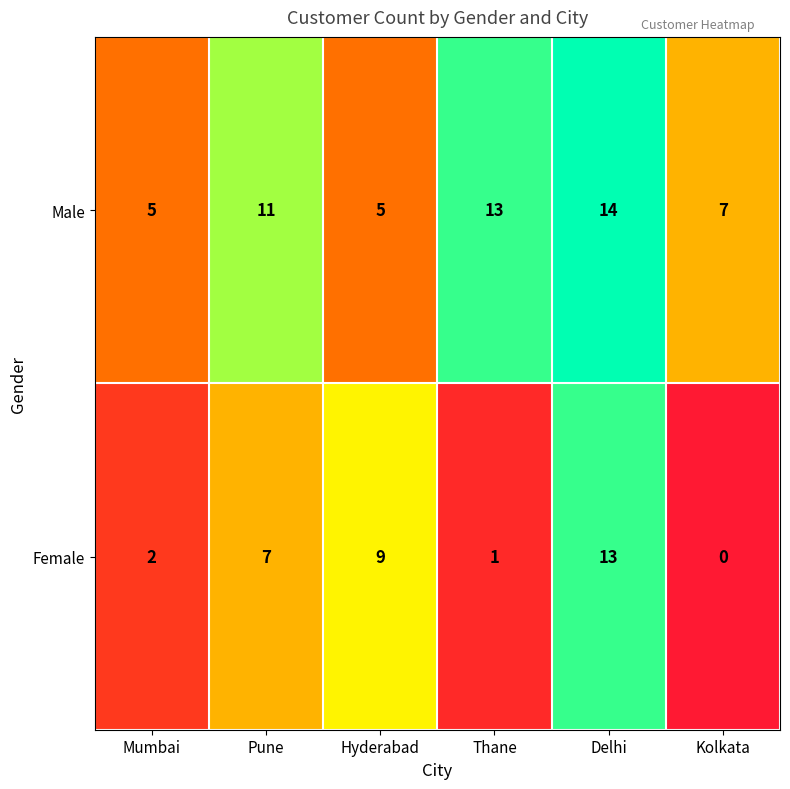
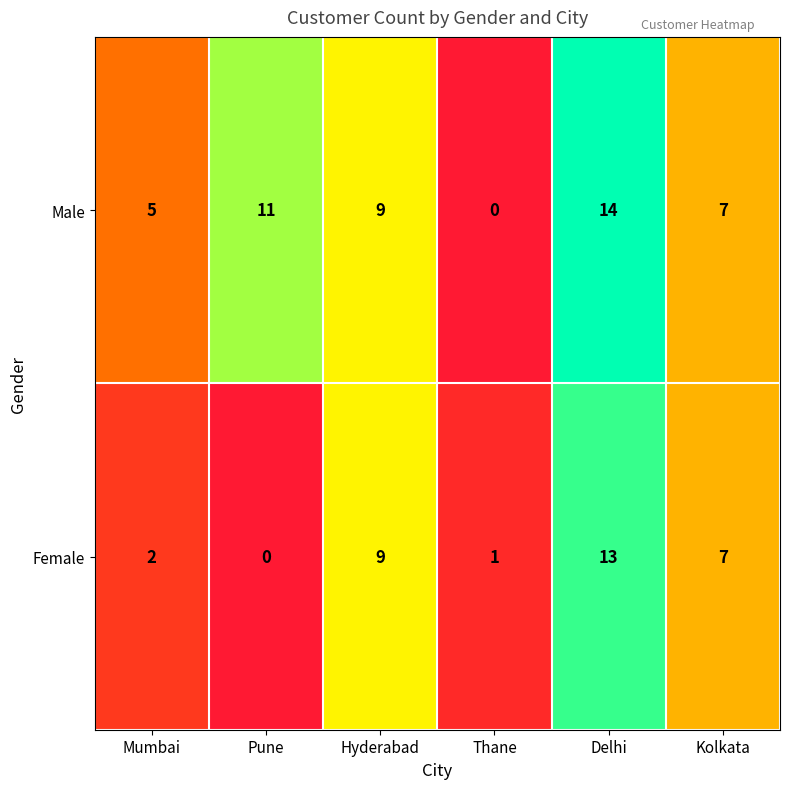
Male, Hyderabad: 5 -> 9
Male, Thane: 13 -> 0
Female, Pune: 7 -> 0
Female, Kolkata: 0 -> 7
